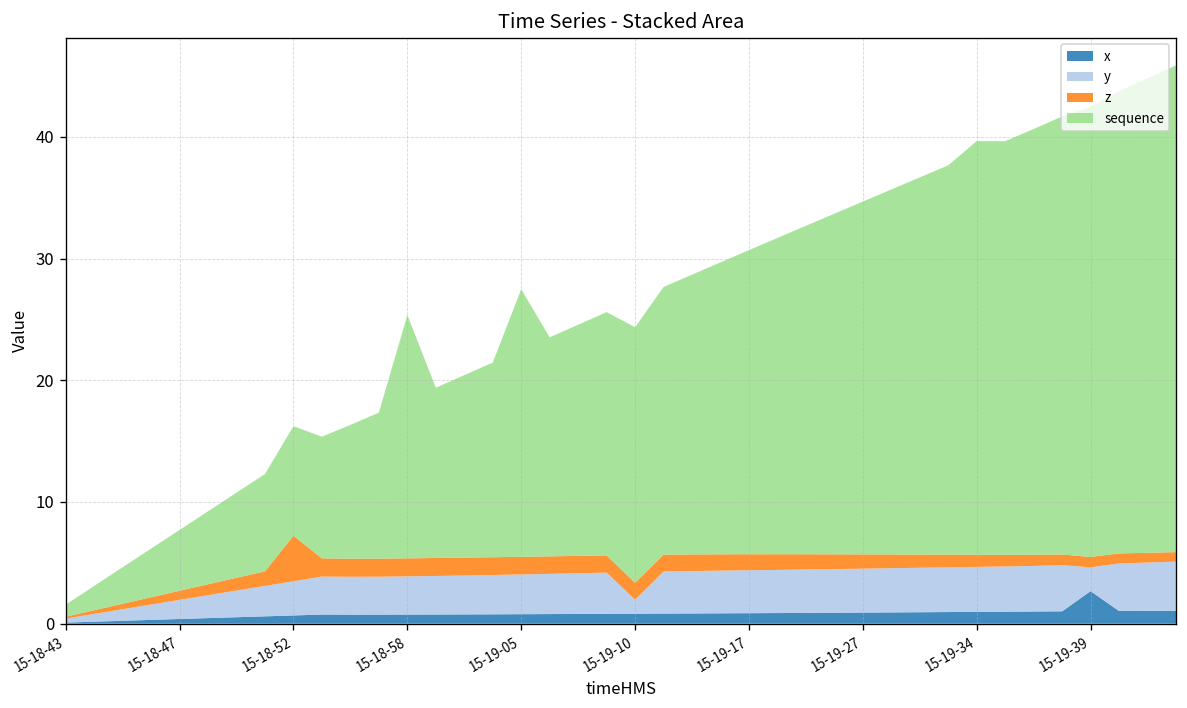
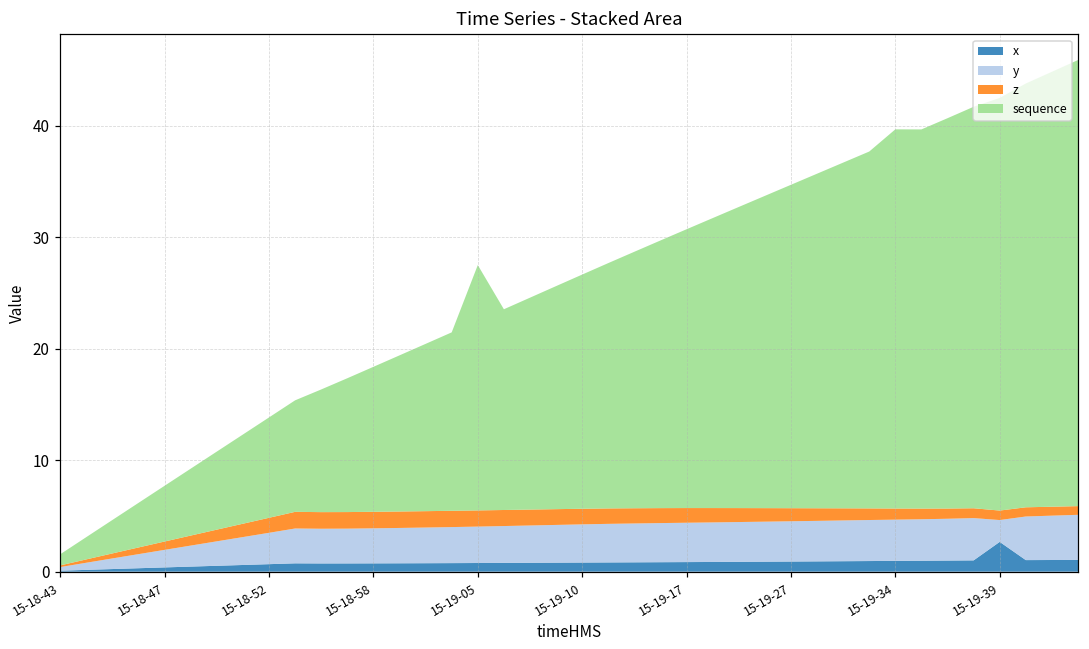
z, 15-18-52: 3.7 -> 1.3
sequence, 15-18-58: 20 -> 13
y, 15-19-10: 1.1 -> 3.4
